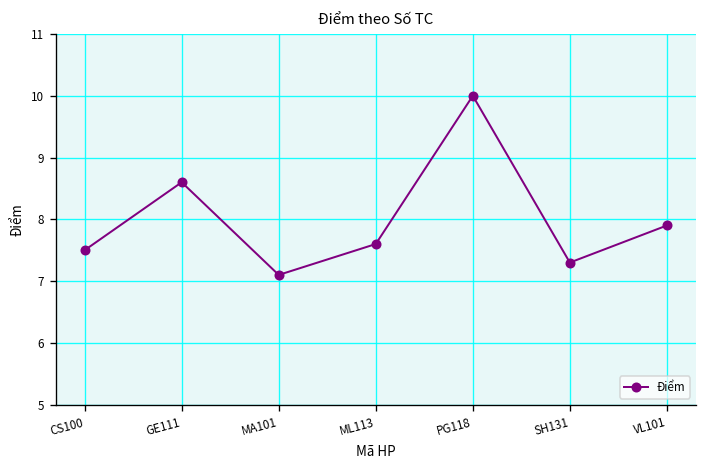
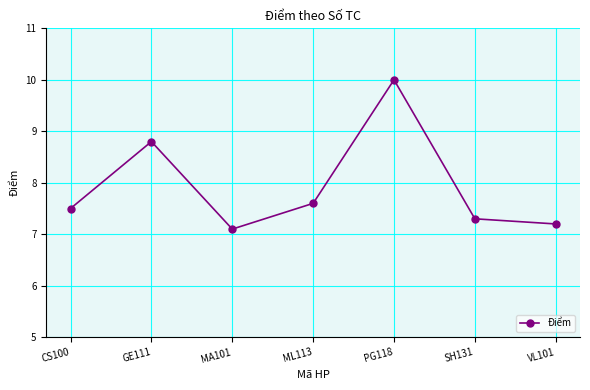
GE111: 8.6 -> 8.8
VL101: 7.9 -> 7.2
